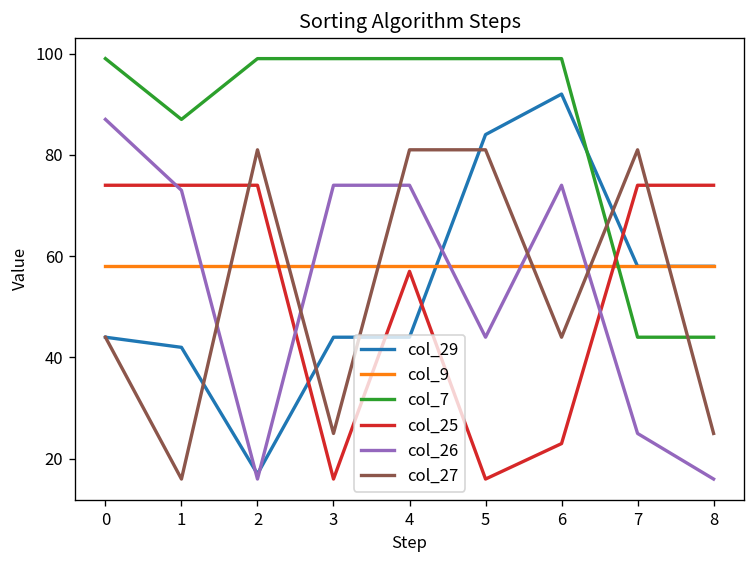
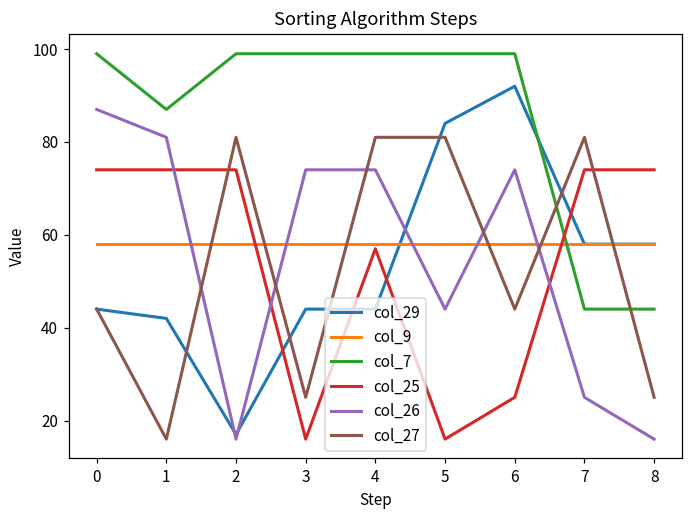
col_26, 1: 73 -> 81
col_25, 6: 23 -> 25
